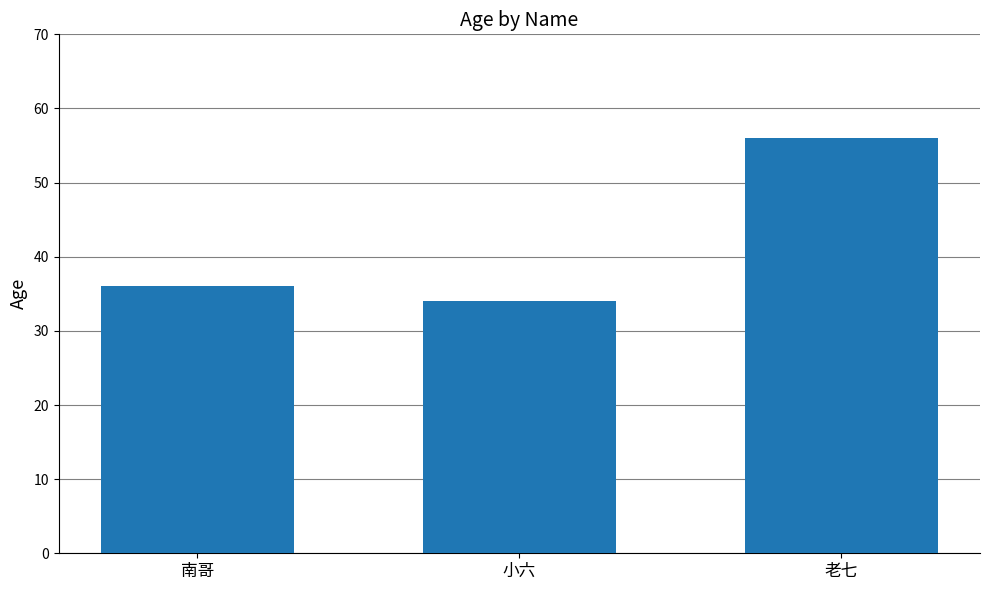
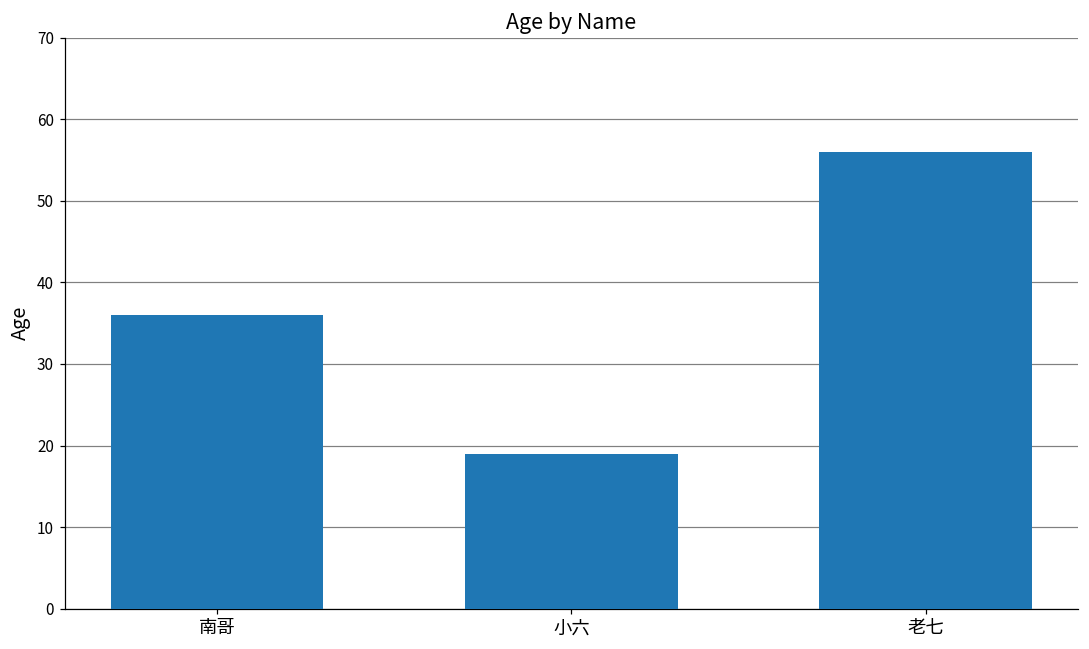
小六: 34 -> 19
